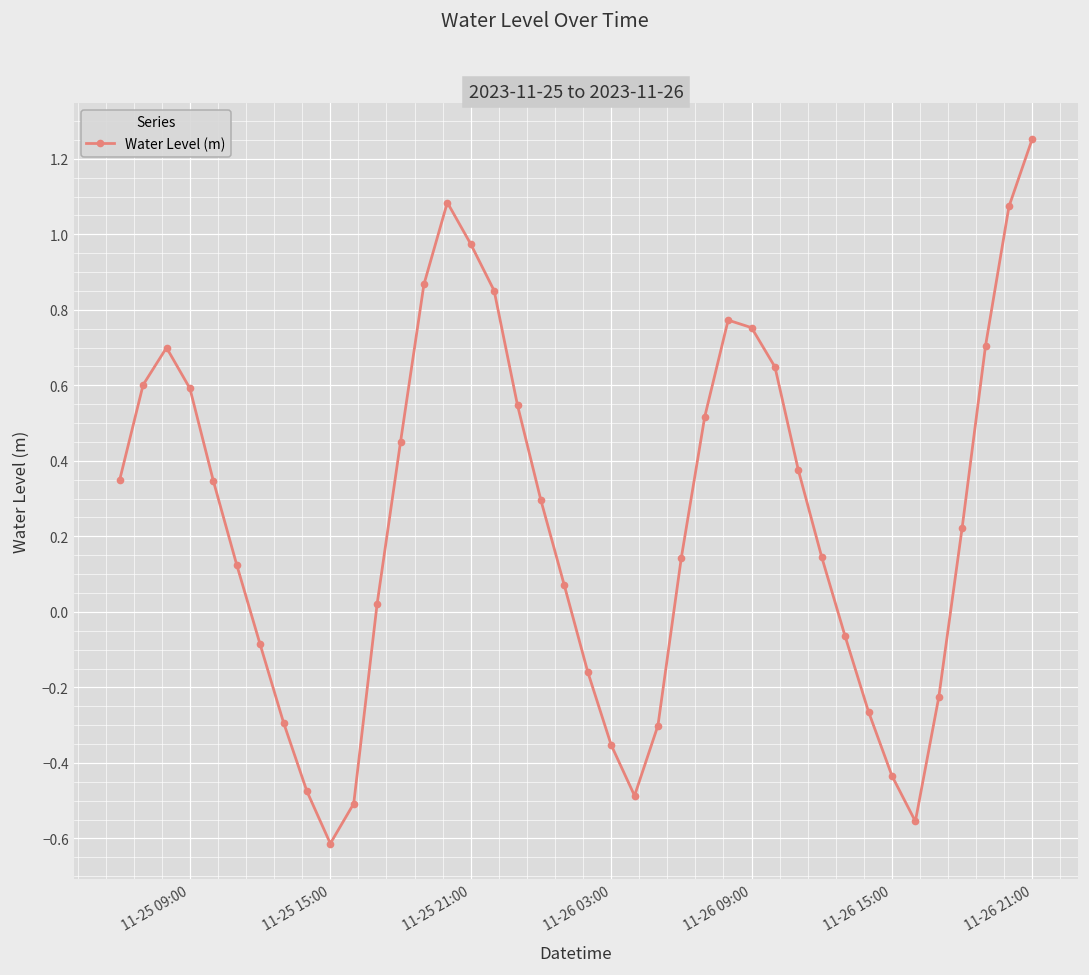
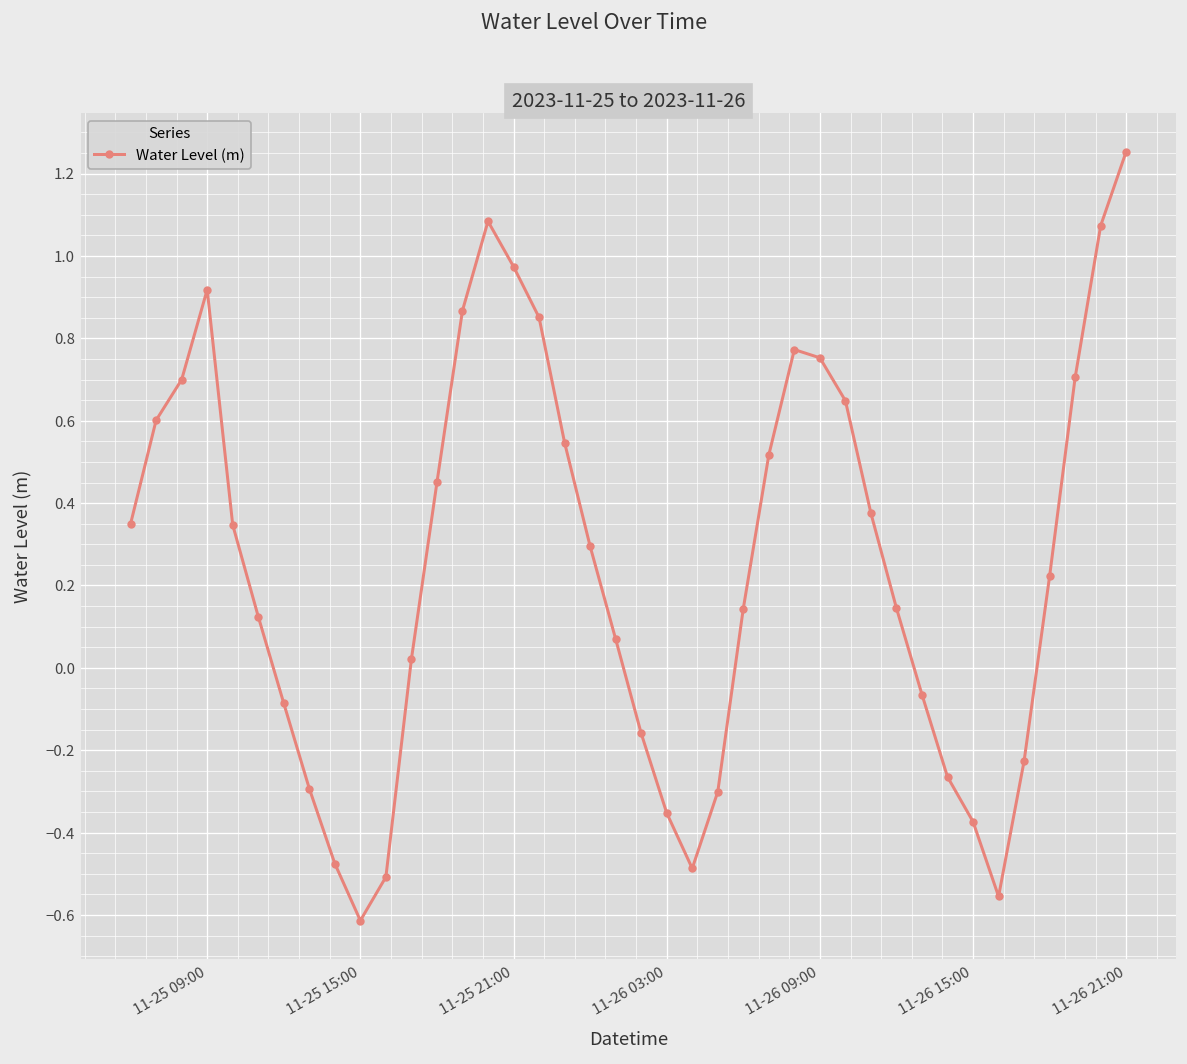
11-25 09:00: 0.59 -> 0.92
11-26 15:00: -0.43 -> -0.37
